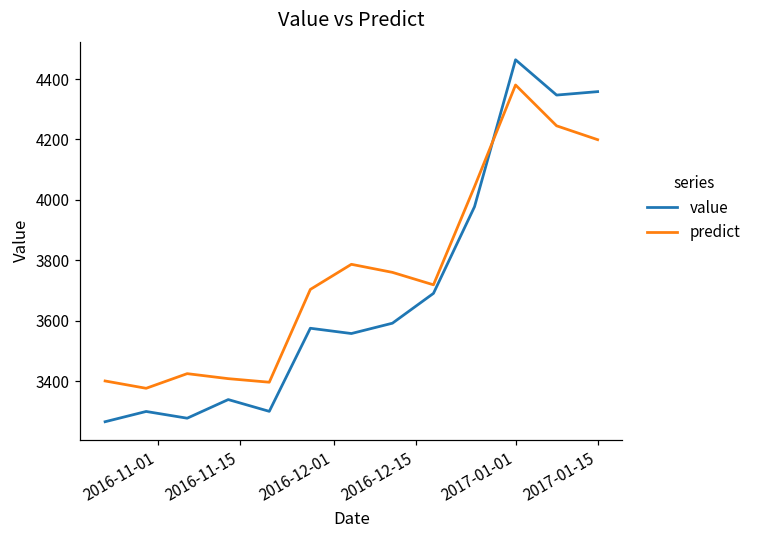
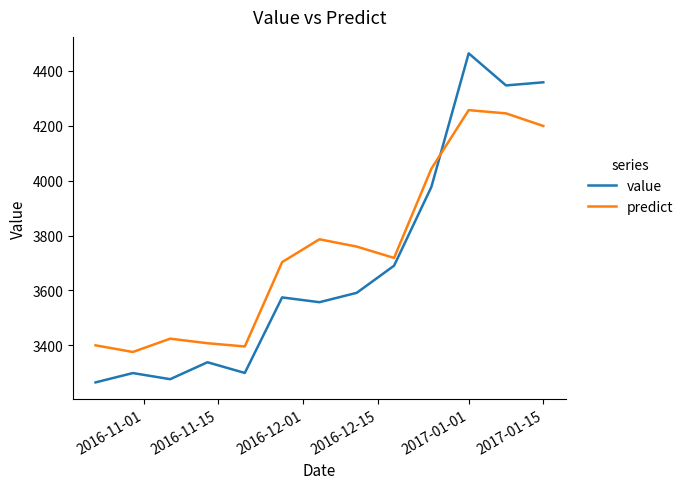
predict, 2017-01-01: 4380 -> 4260
